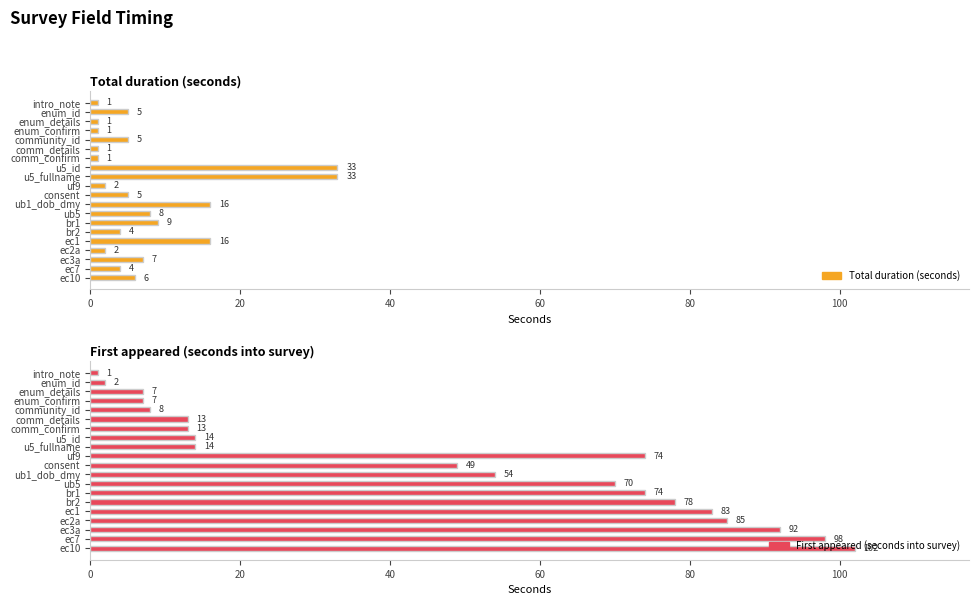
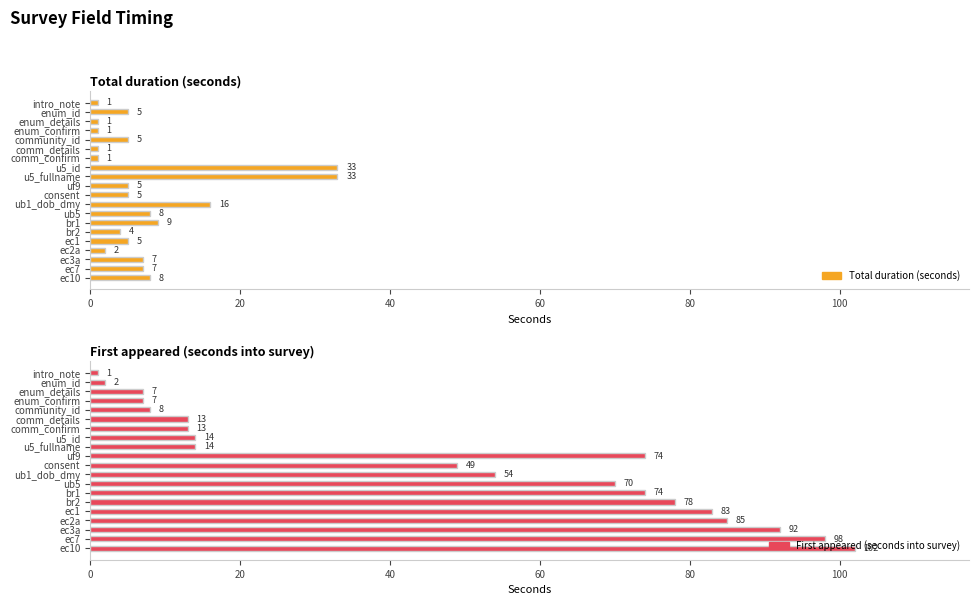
Total duration (seconds), uf9: 2 -> 5
Total duration (seconds), ec1: 16 -> 5
Total duration (seconds), ec7: 4 -> 7
Total duration (seconds), ec10: 6 -> 8
